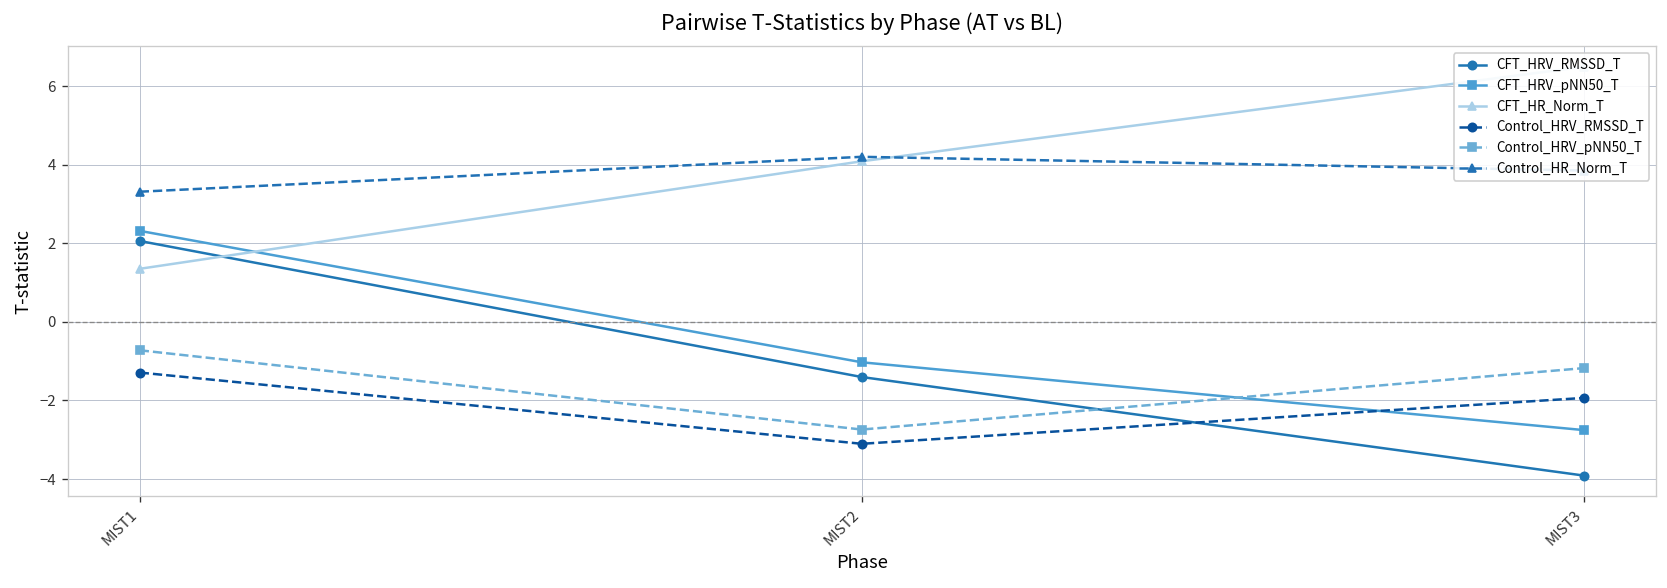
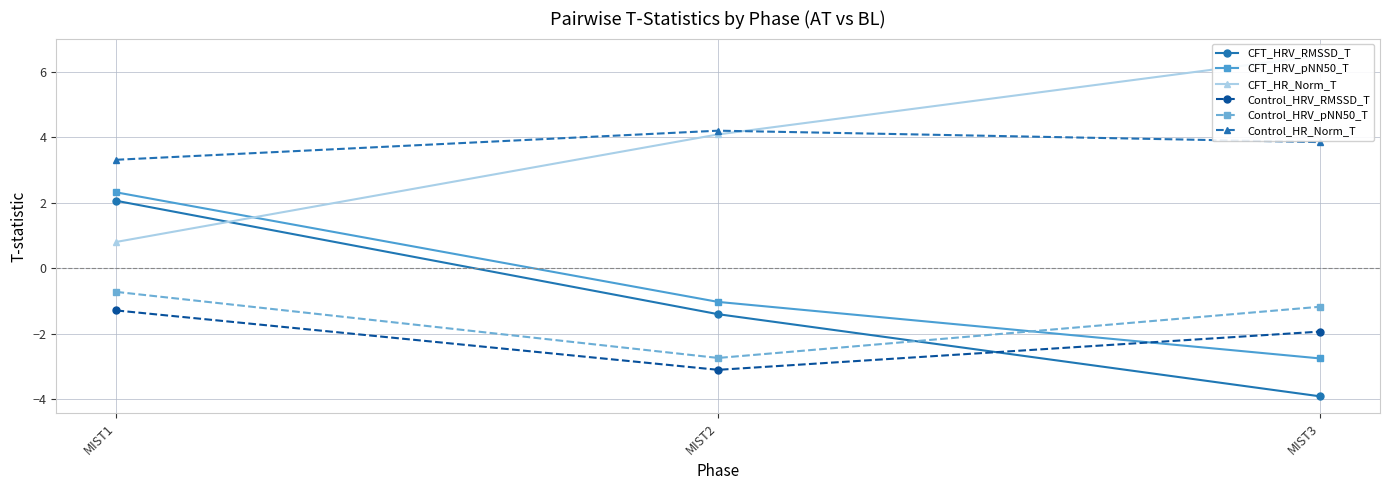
CFT_HR_Norm_T, MIST1: 1.3 -> 0.8
